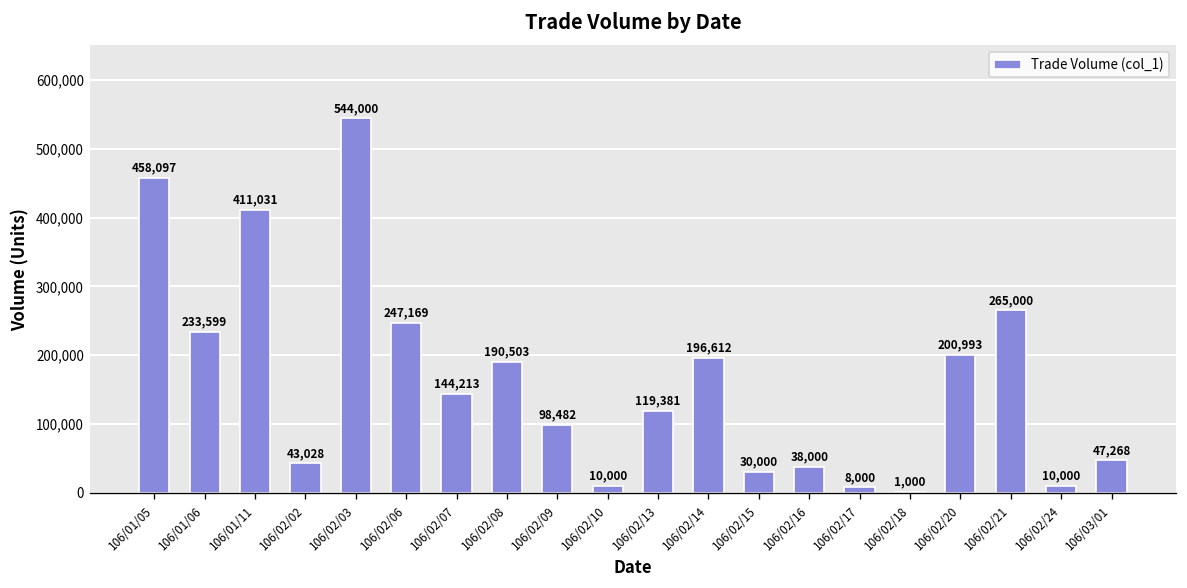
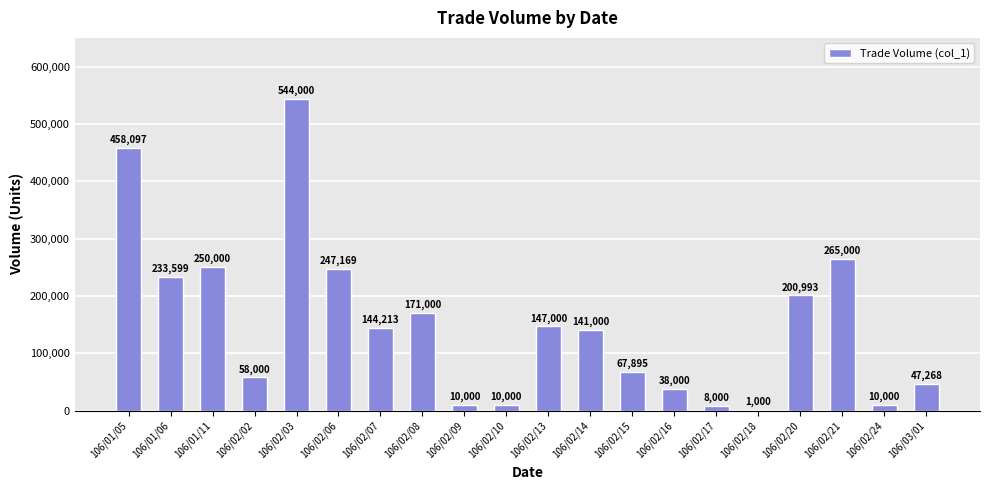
106/01/11: 411,031 -> 250,000
106/02/02: 43,028 -> 58,000
106/02/08: 190,503 -> 171,000
106/02/09: 98,482 -> 10,000
106/02/13: 119,381 -> 147,000
106/02/14: 196,612 -> 141,000
106/02/15: 30,000 -> 67,895
